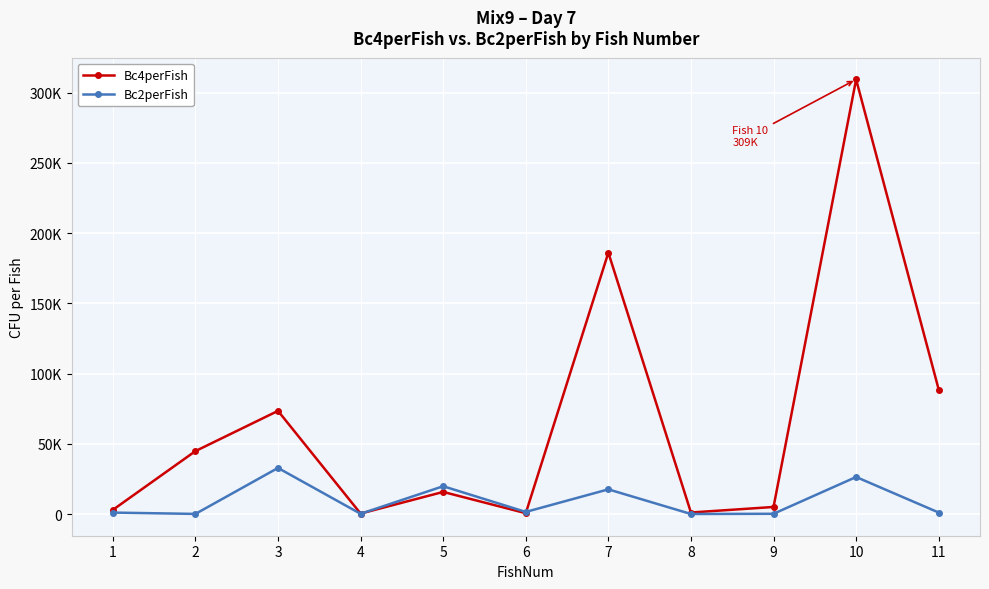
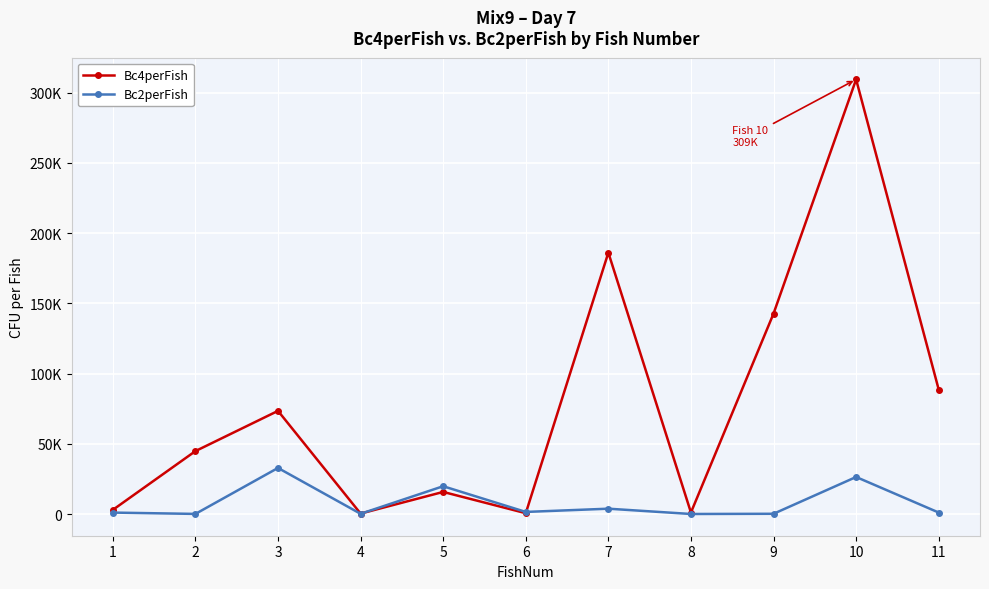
Bc2perFish, 7: 18000 -> 4000
Bc4perFish, 9: 5000 -> 143000
